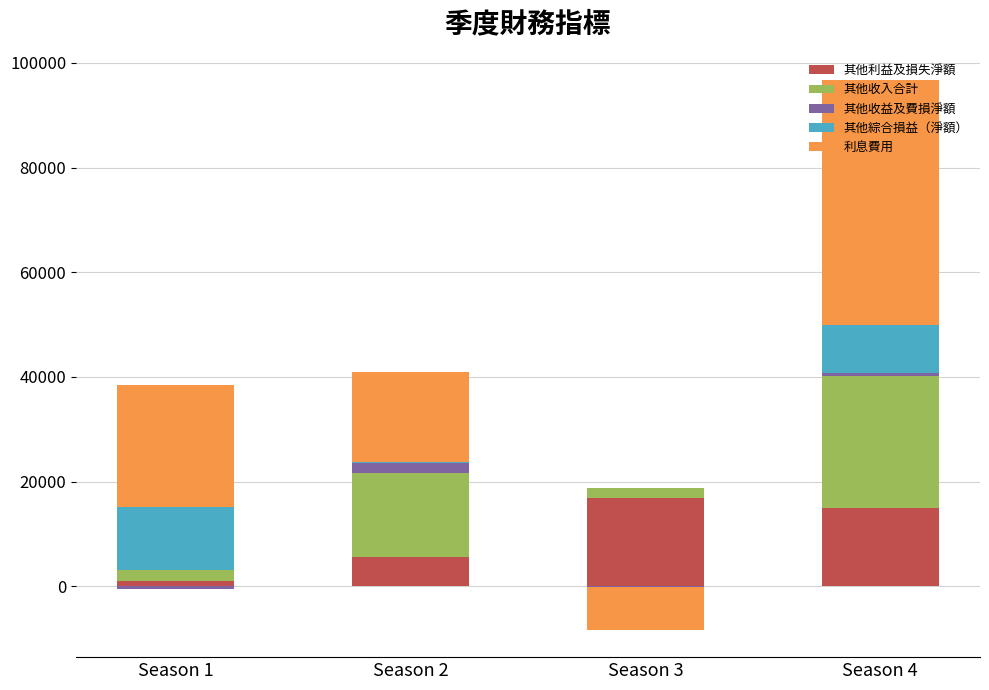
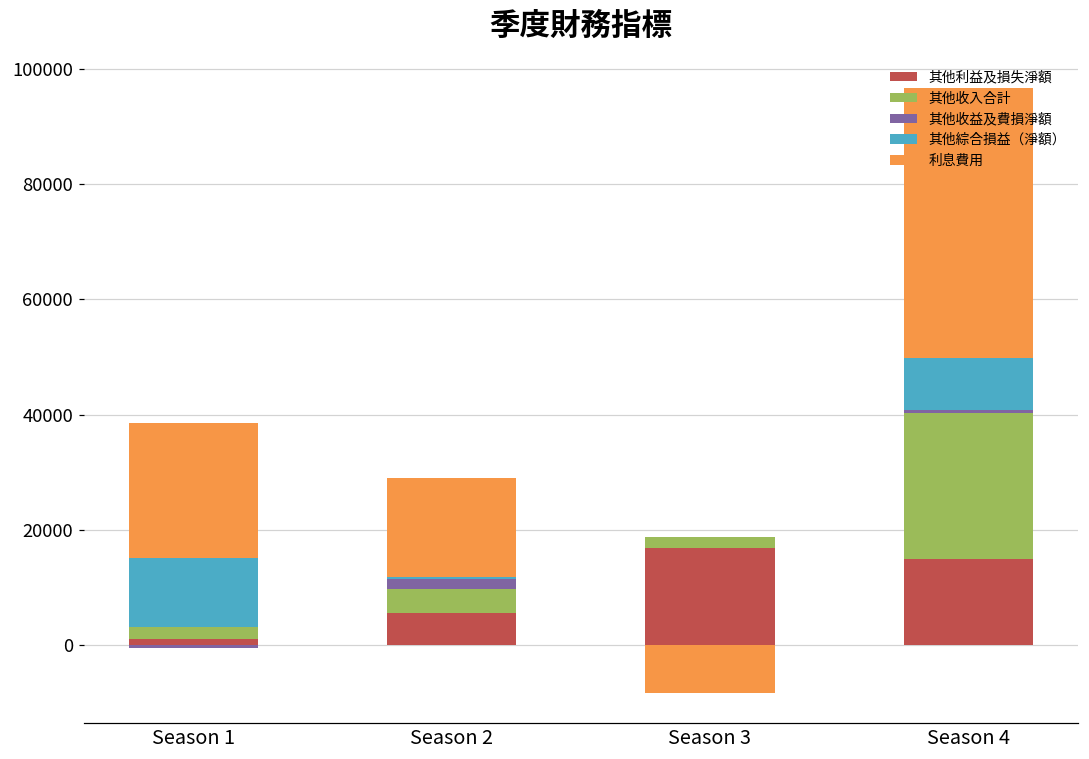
其他收入合計, Season 2: 16000 -> 4000
